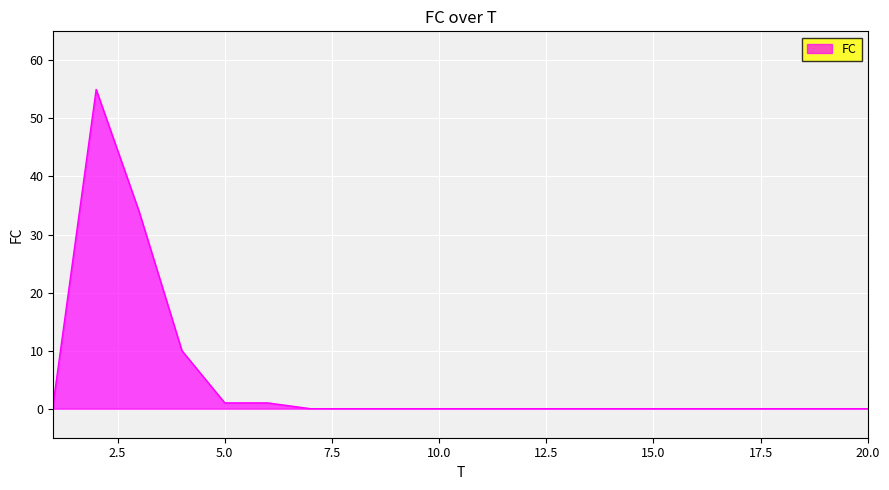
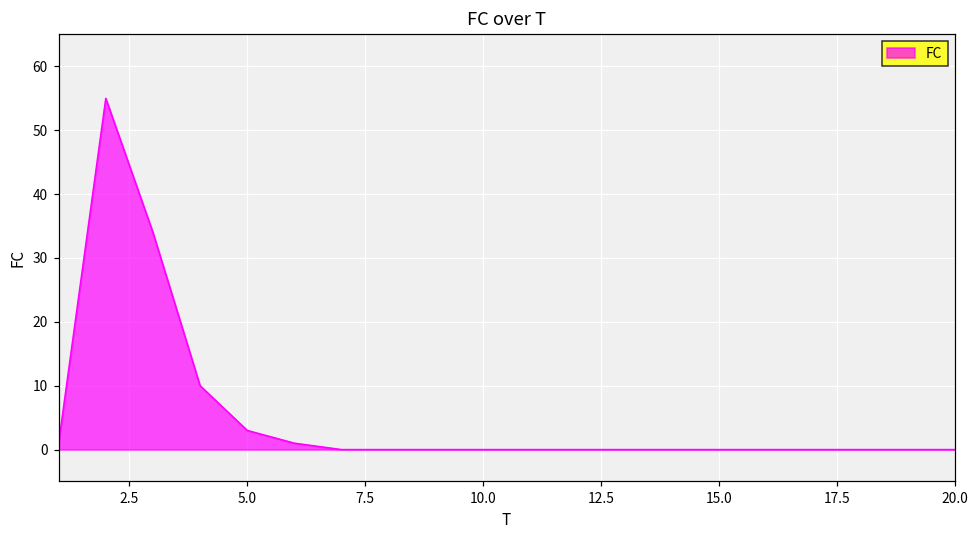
5.0: 1 -> 3
